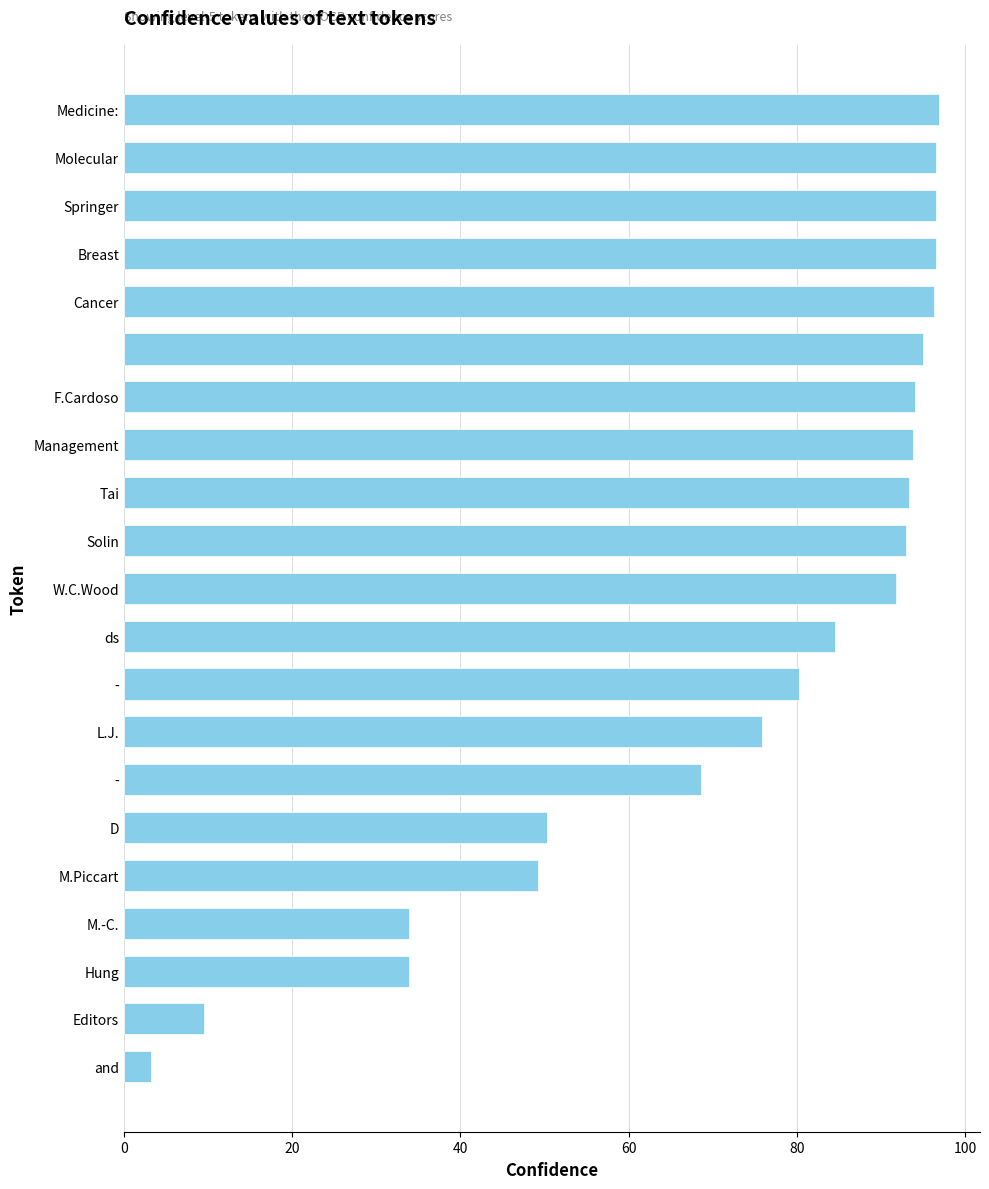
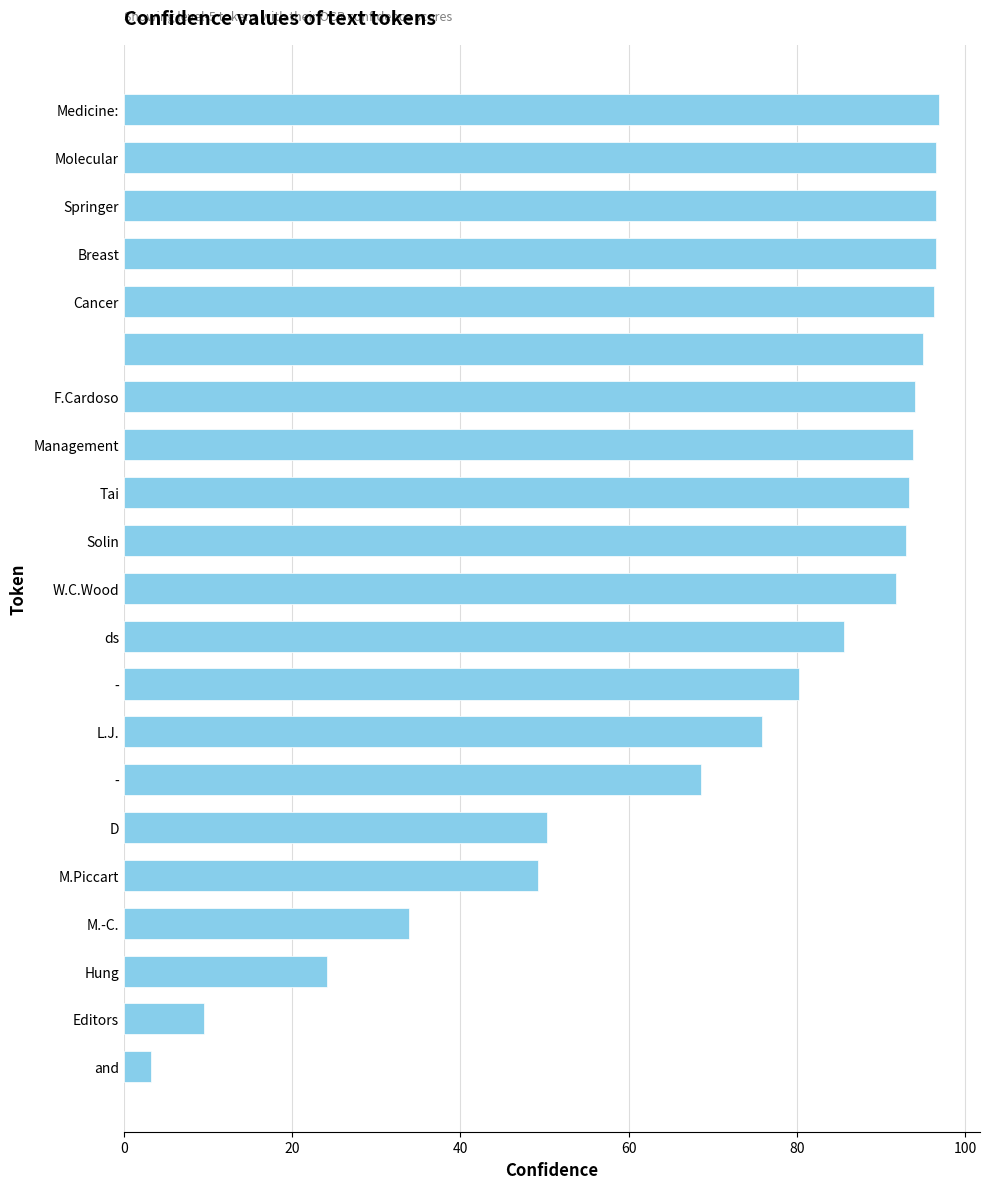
ds: 85 -> 86
Hung: 34 -> 24
